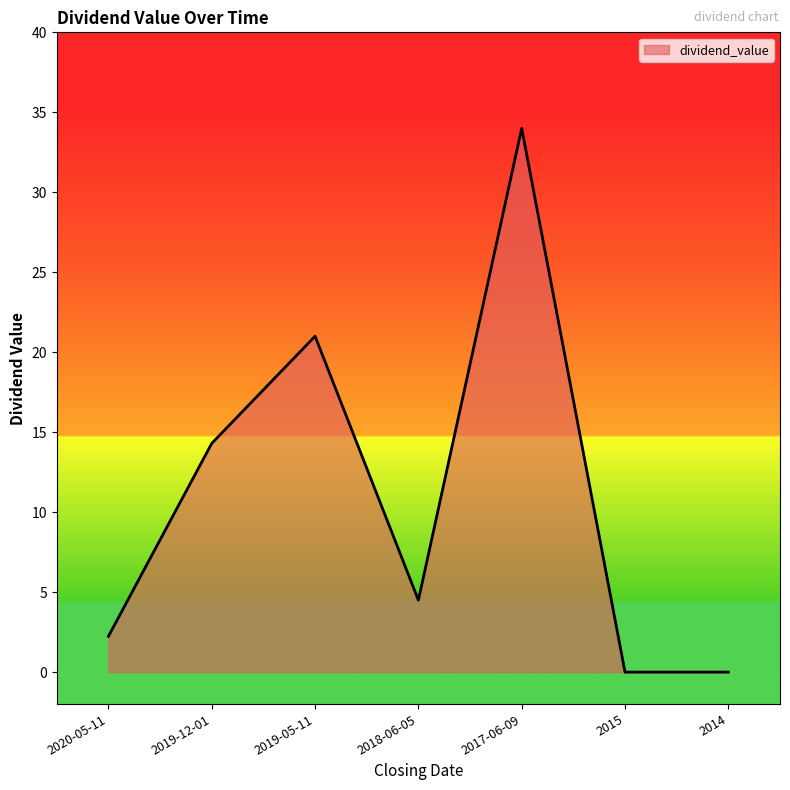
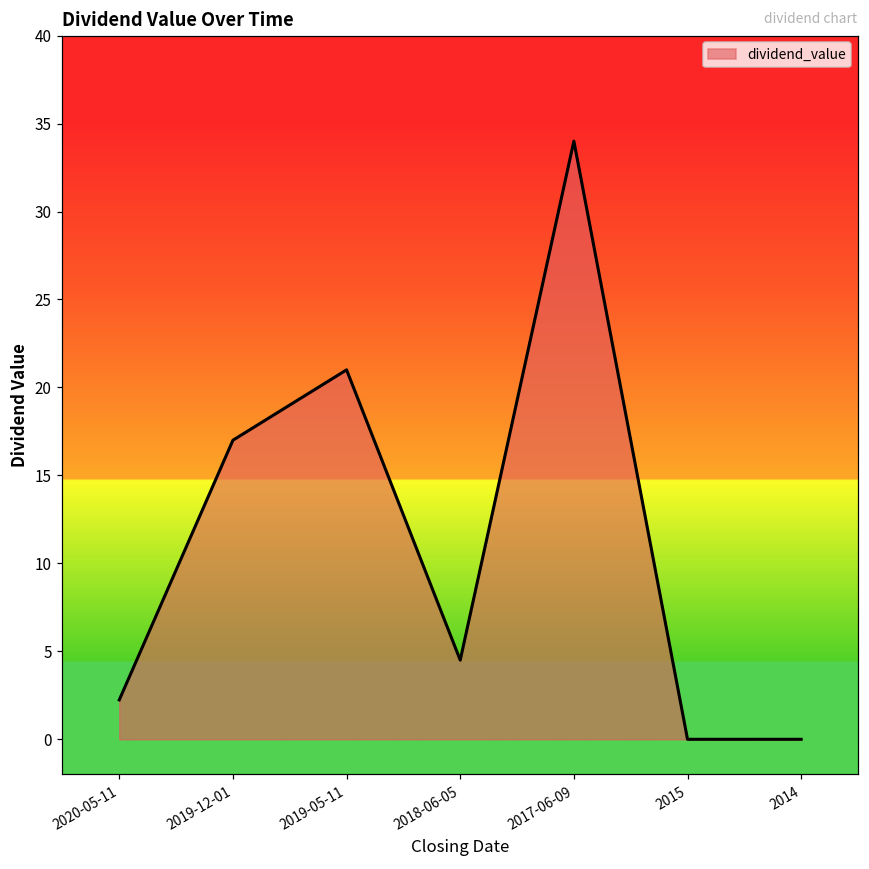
2019-12-01: 14.3 -> 17.0
